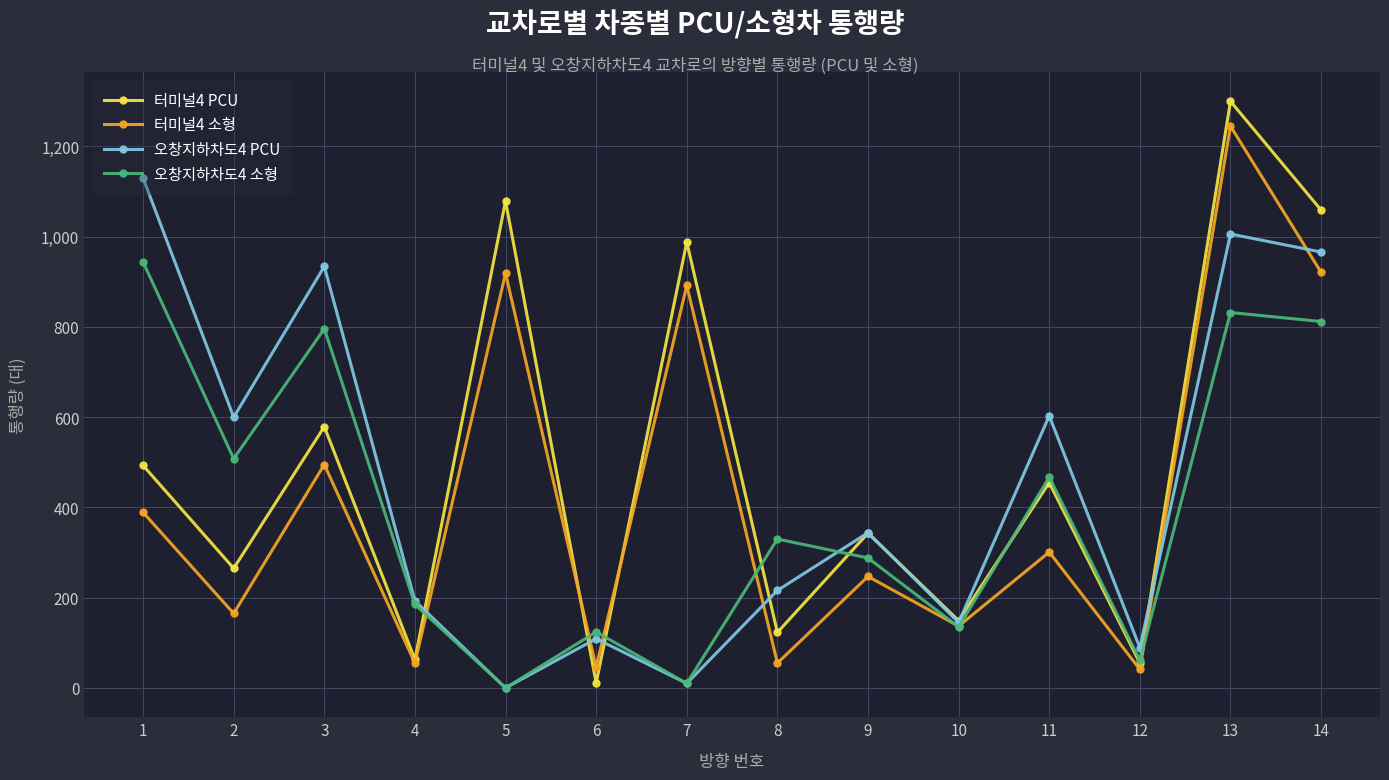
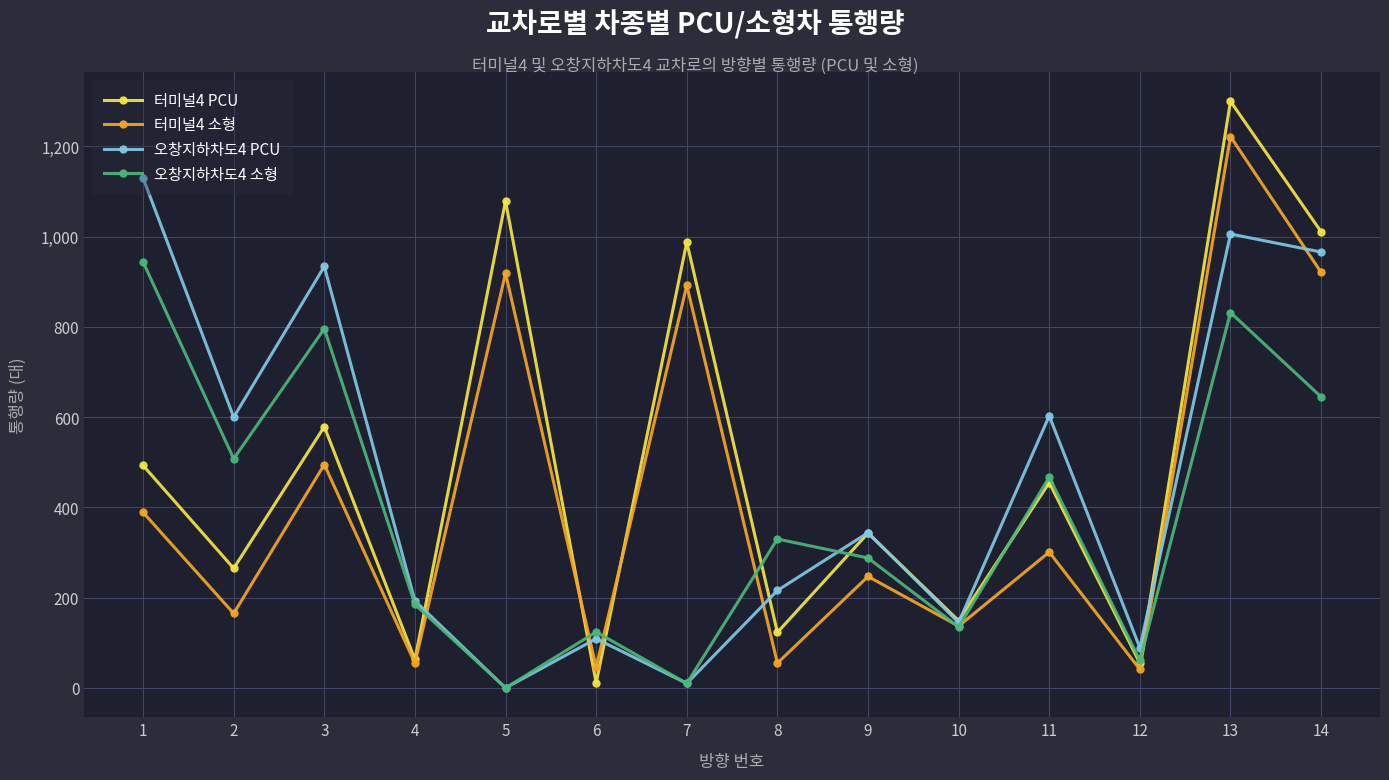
터미널4 소형, 13: 1,250 -> 1,220
터미널4 PCU, 14: 1,060 -> 1,010
오창지하차도4 소형, 14: 810 -> 650
